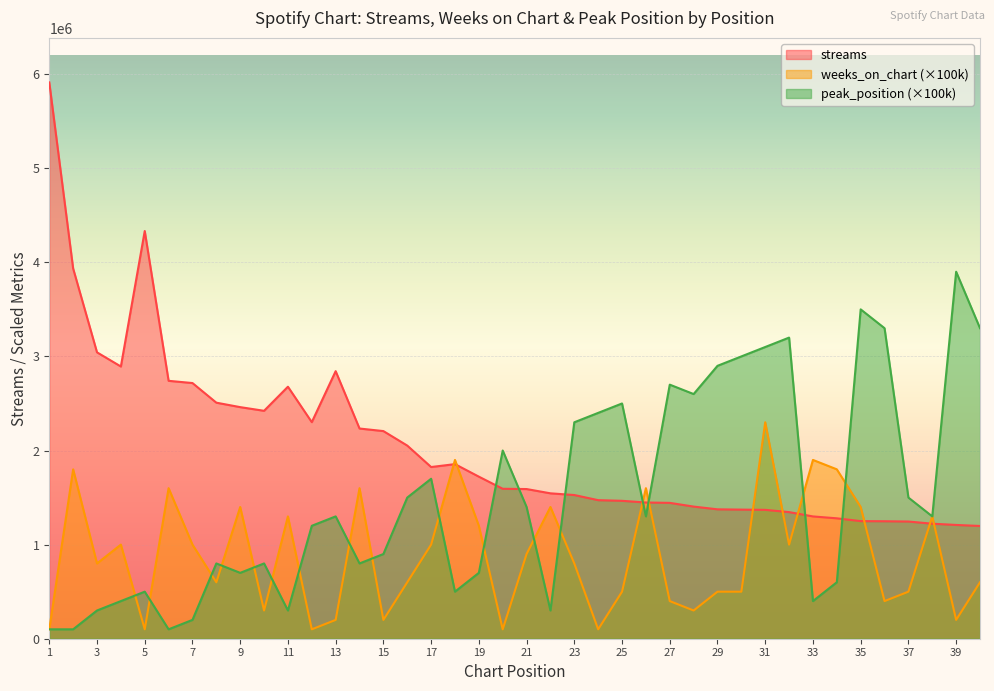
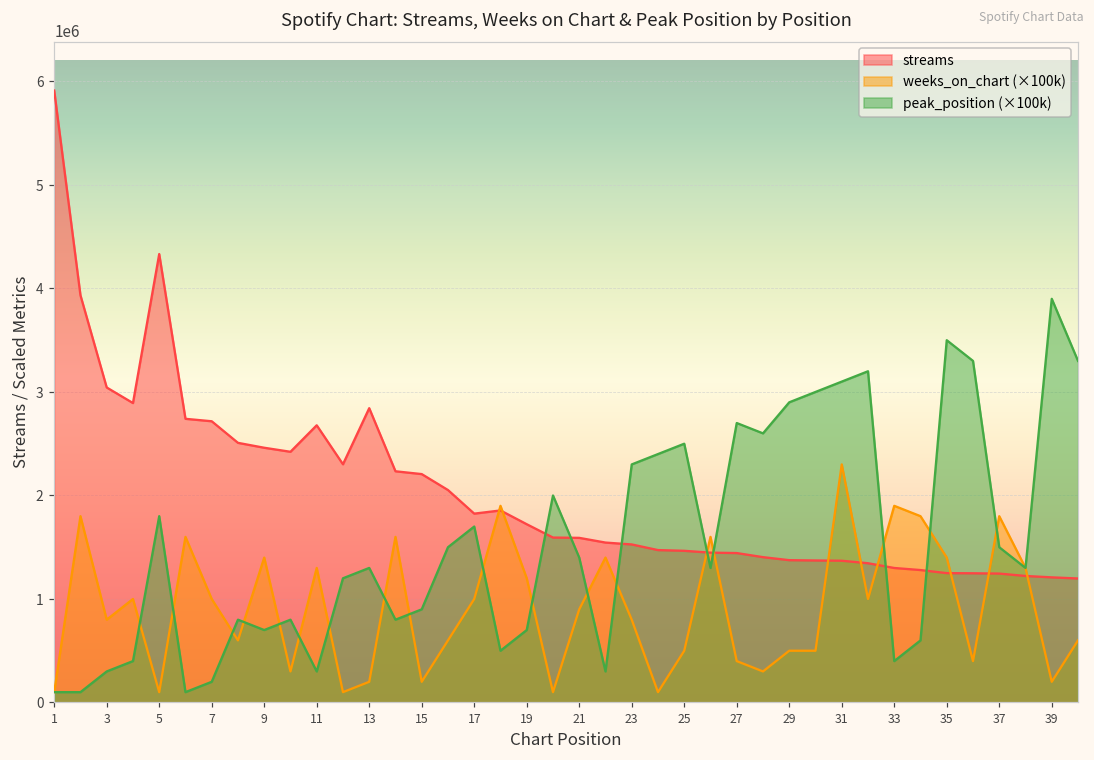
peak_position (×100k), 5: 500000 -> 1800000
weeks_on_chart (×100k), 37: 500000 -> 1800000
